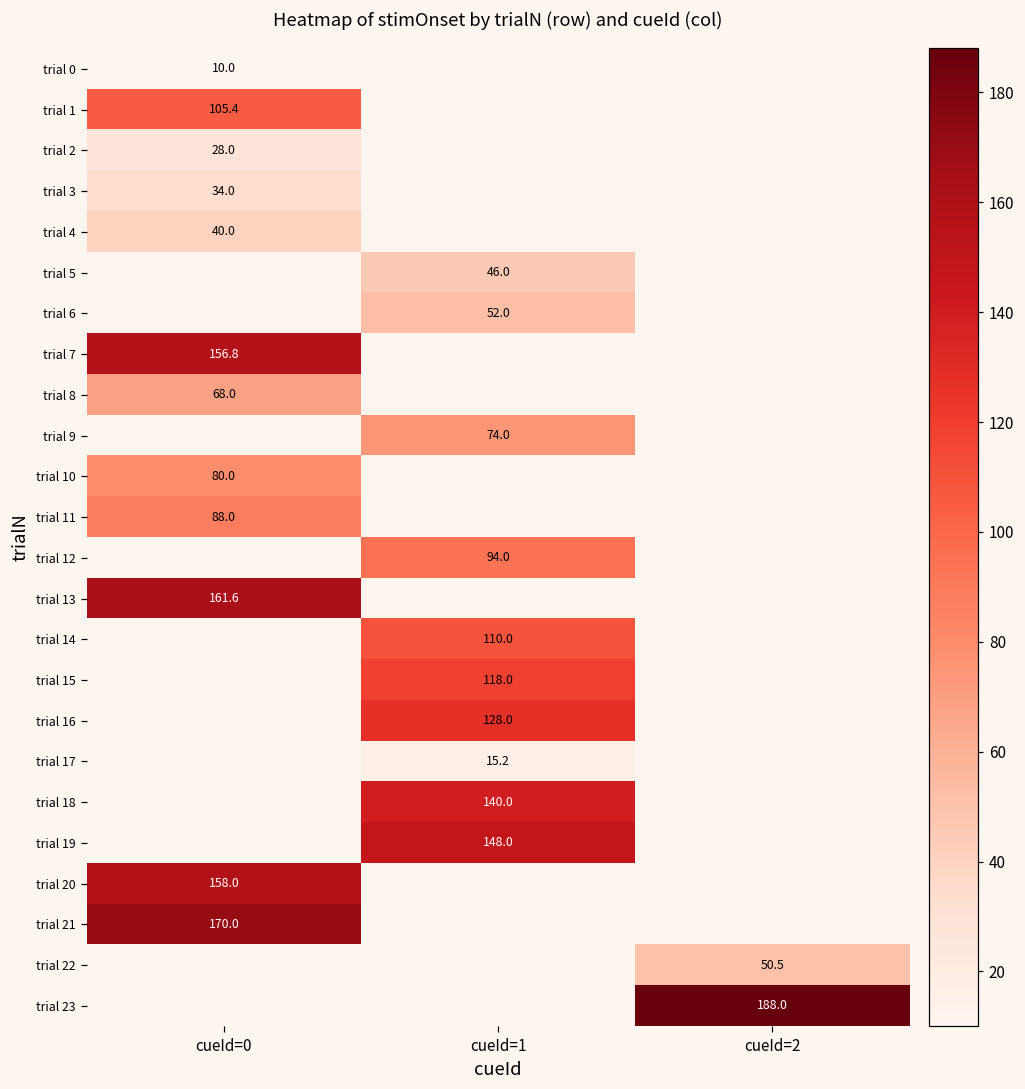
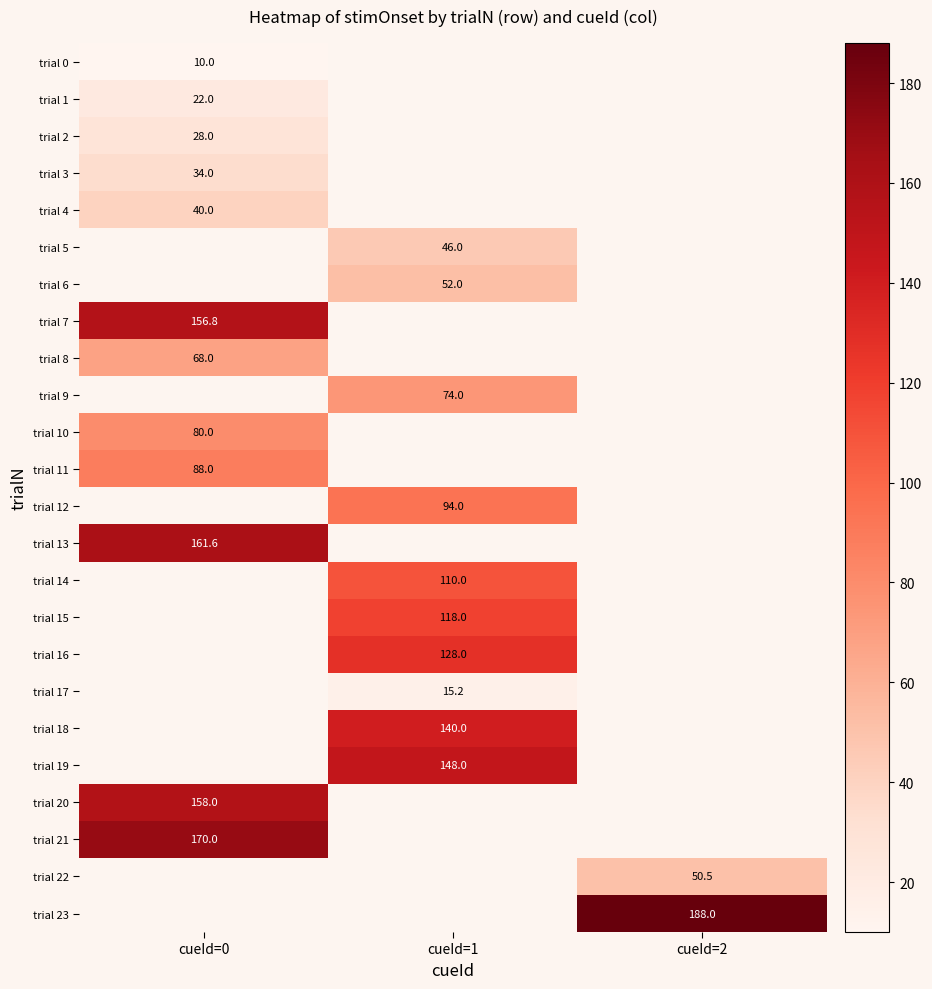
trial 1, cueId=0: 105.4 -> 22.0
